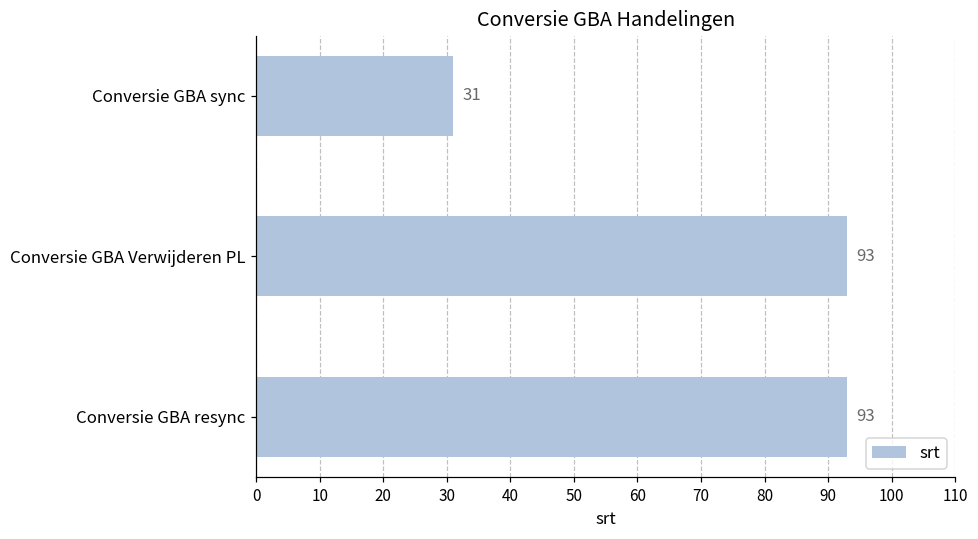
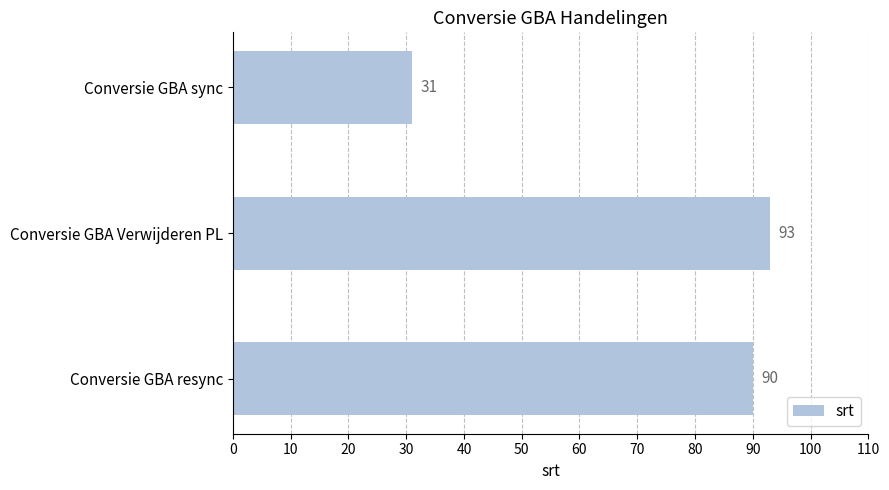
Conversie GBA resync: 93 -> 90
